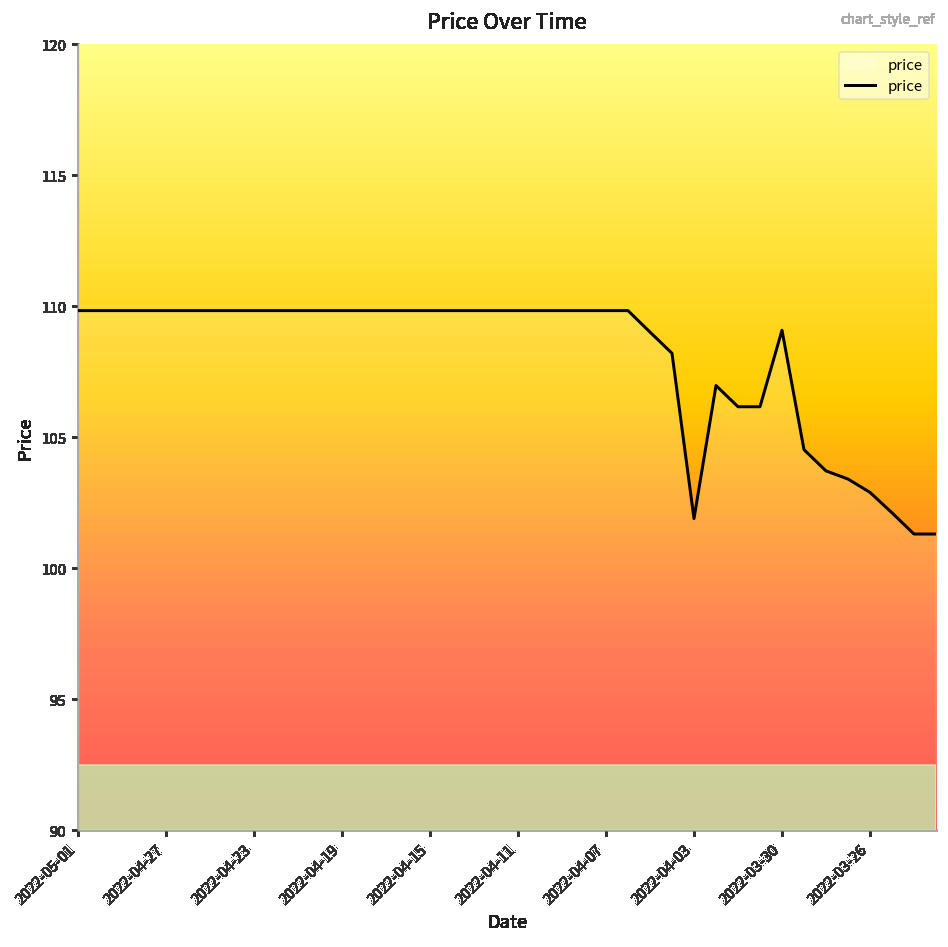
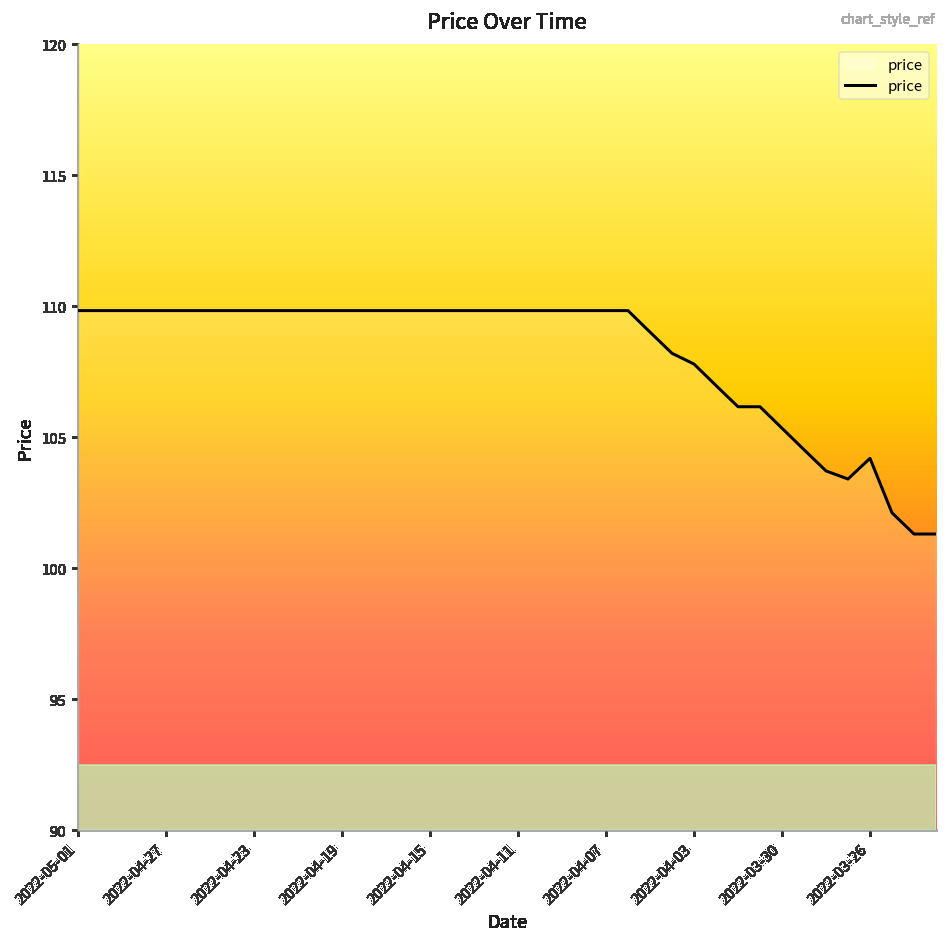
2022-04-03: 101.9 -> 107.8
2022-03-30: 109.1 -> 105.4
2022-03-26: 102.9 -> 104.2
